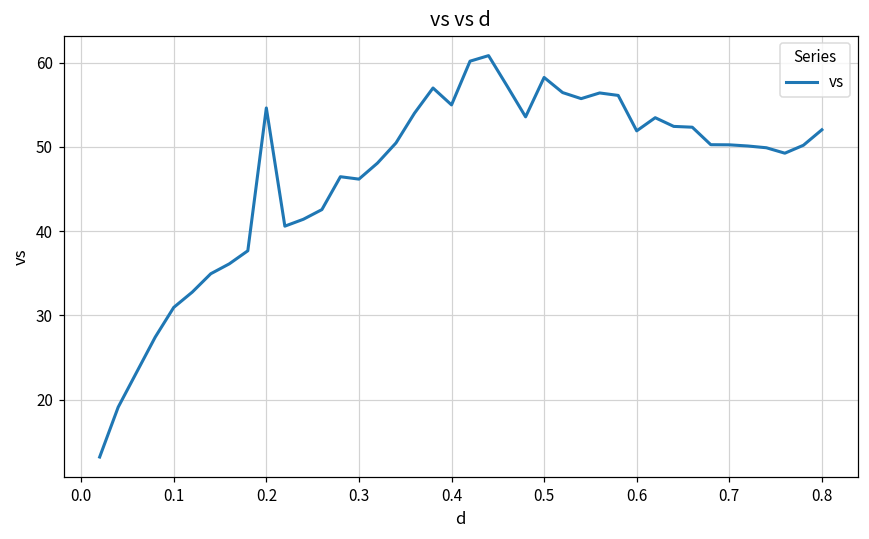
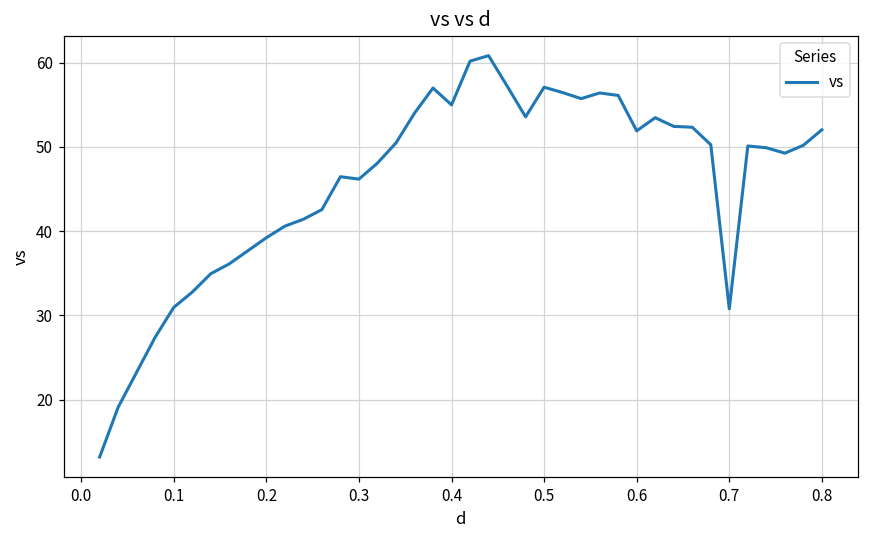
0.2: 55 -> 39
0.5: 58 -> 57
0.7: 50 -> 31
